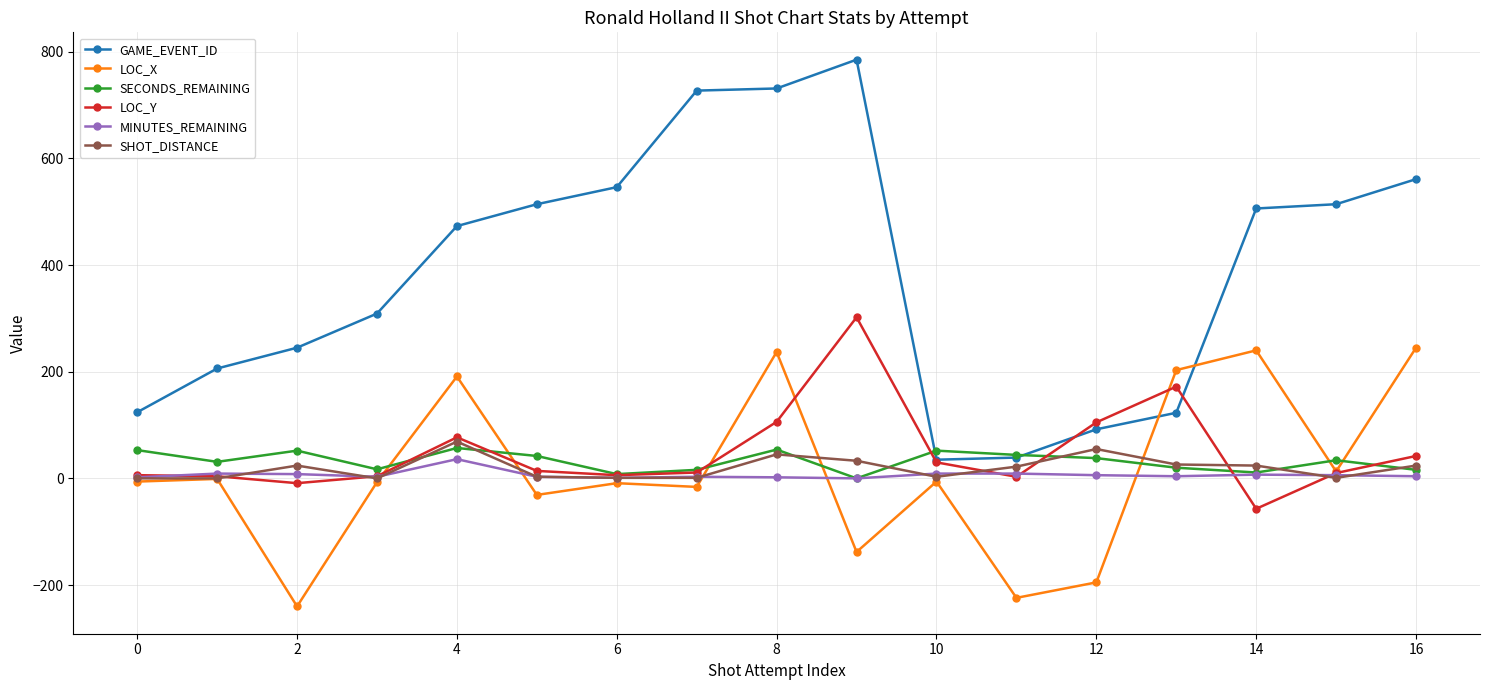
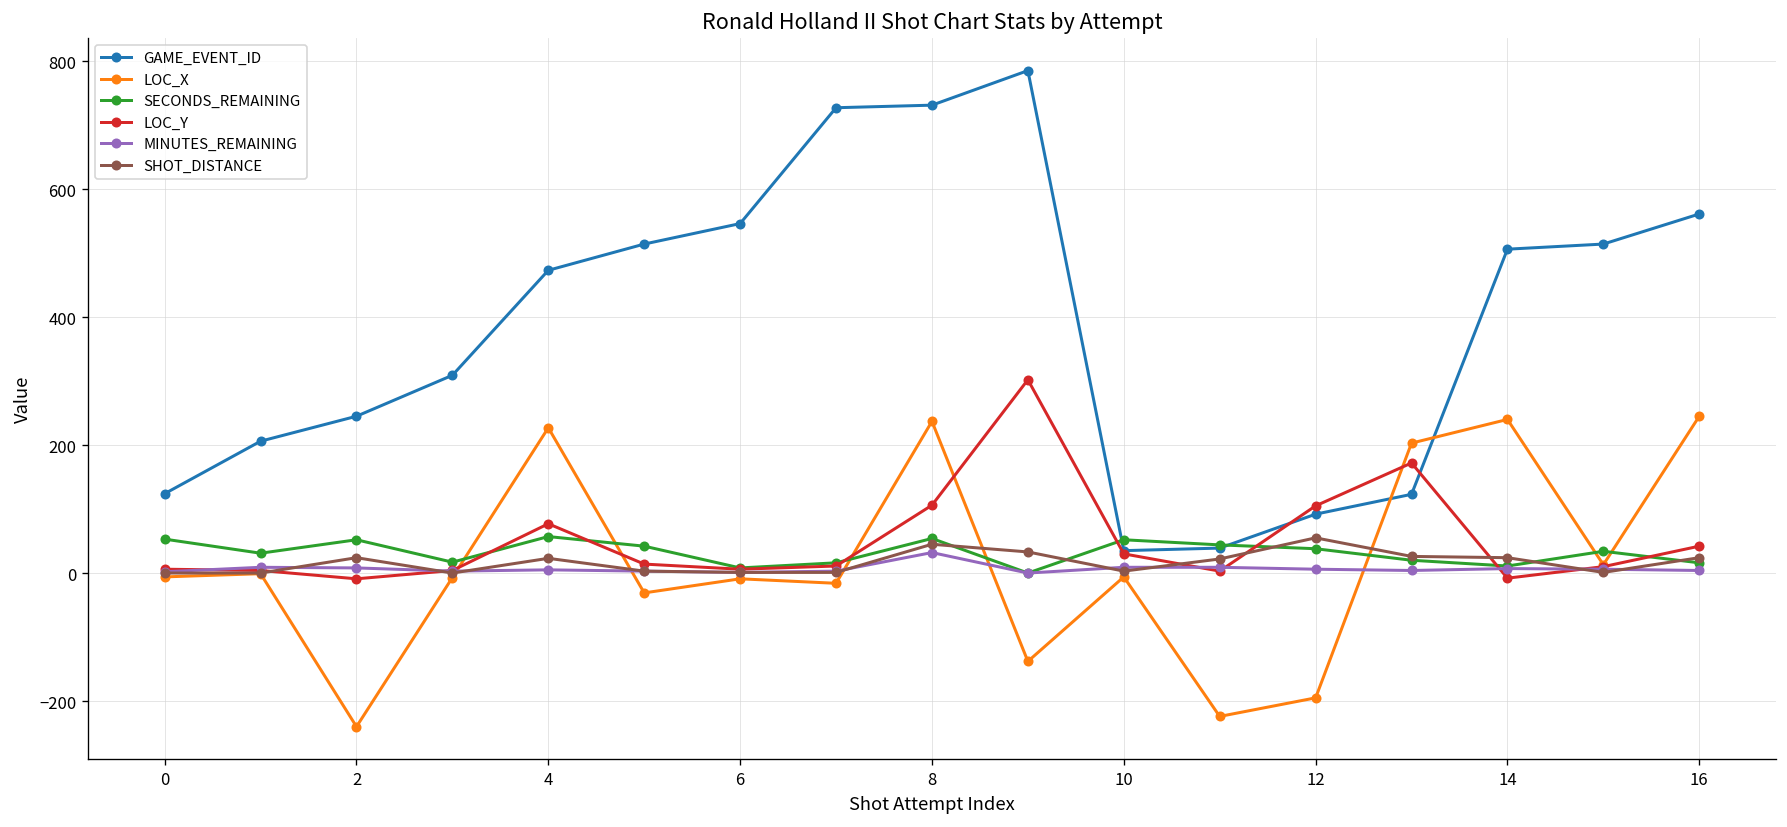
LOC_X, 4: 190 -> 230
MINUTES_REMAINING, 4: 40 -> 10
SHOT_DISTANCE, 4: 70 -> 20
MINUTES_REMAINING, 8: 0 -> 30
LOC_Y, 14: -60 -> -10
